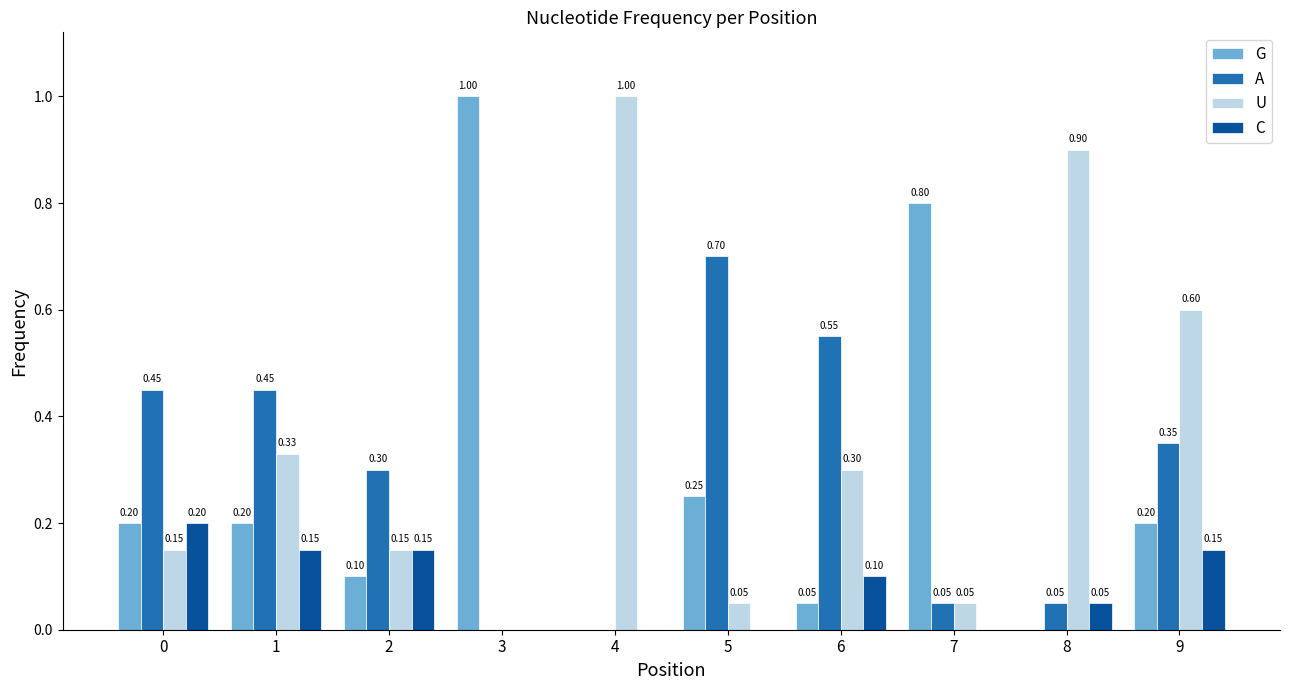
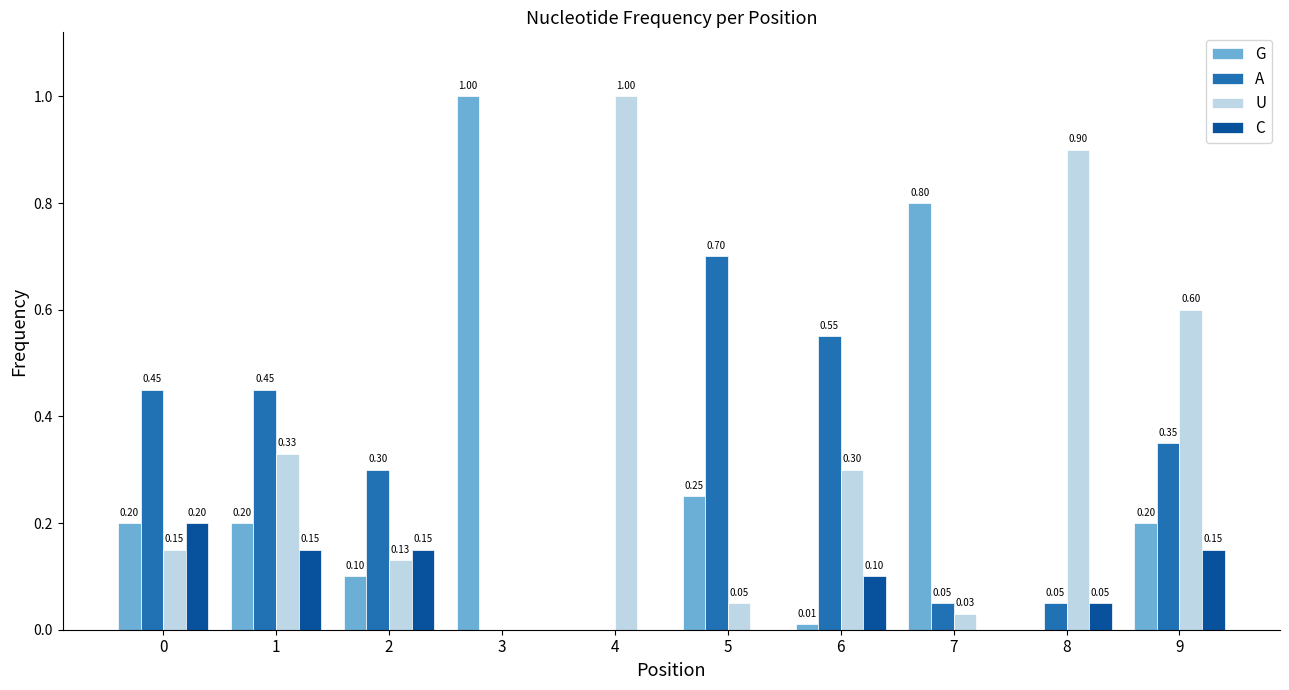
U, 2: 0.15 -> 0.13
G, 6: 0.05 -> 0.01
U, 7: 0.05 -> 0.03
